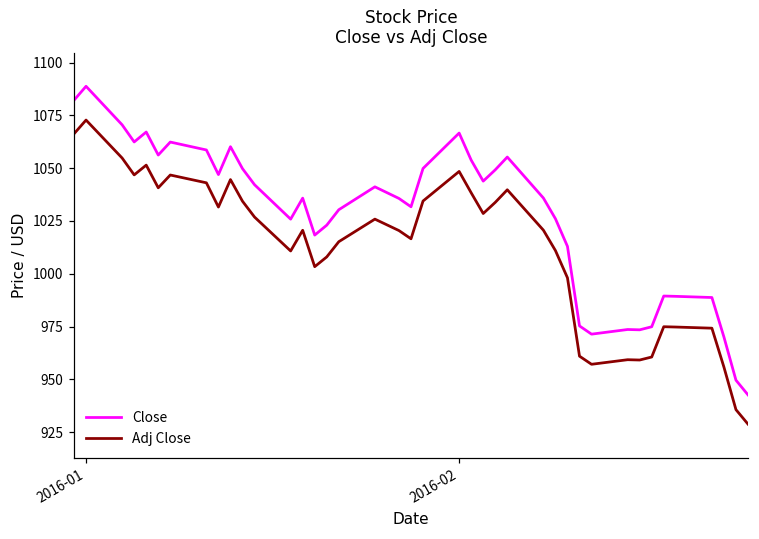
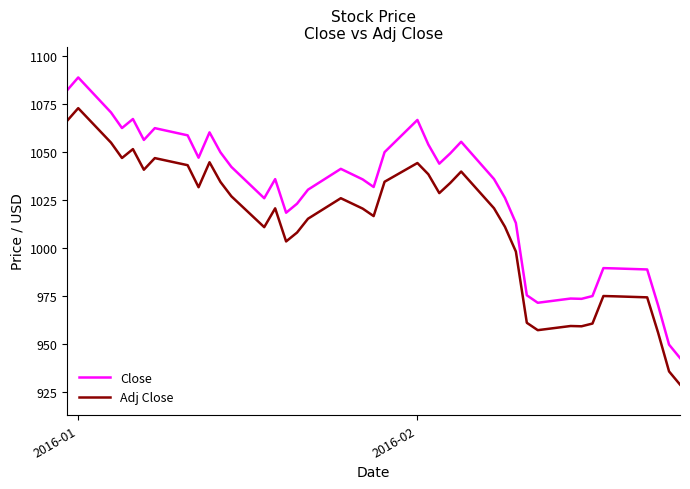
Adj Close, 2016-02: 1048 -> 1044
